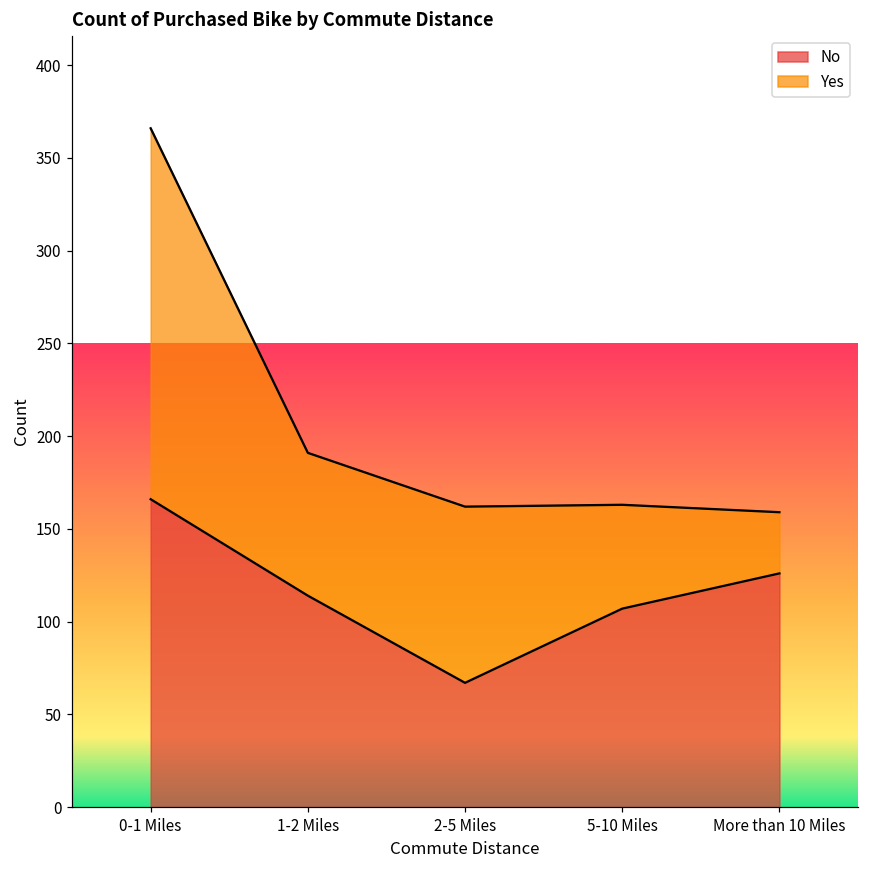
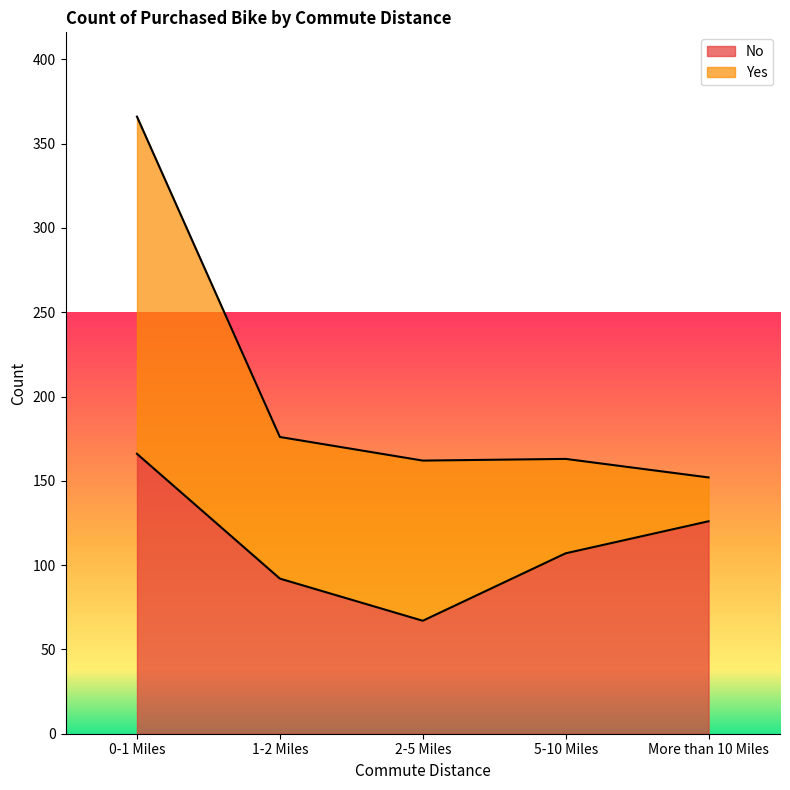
No, 1-2 Miles: 114 -> 92
Yes, 1-2 Miles: 77 -> 84
Yes, More than 10 Miles: 33 -> 26
